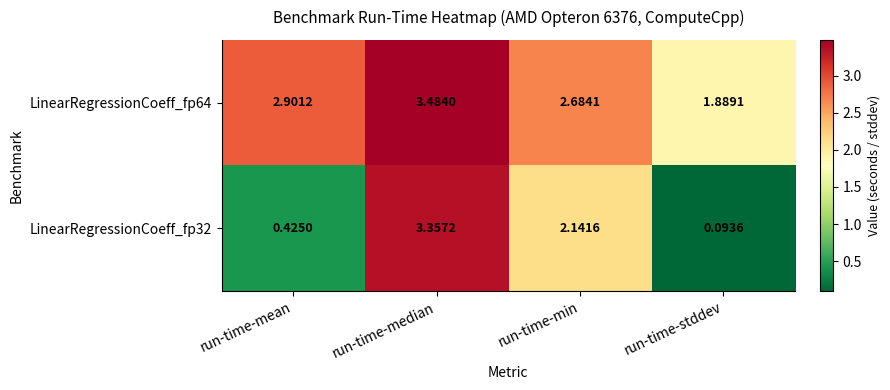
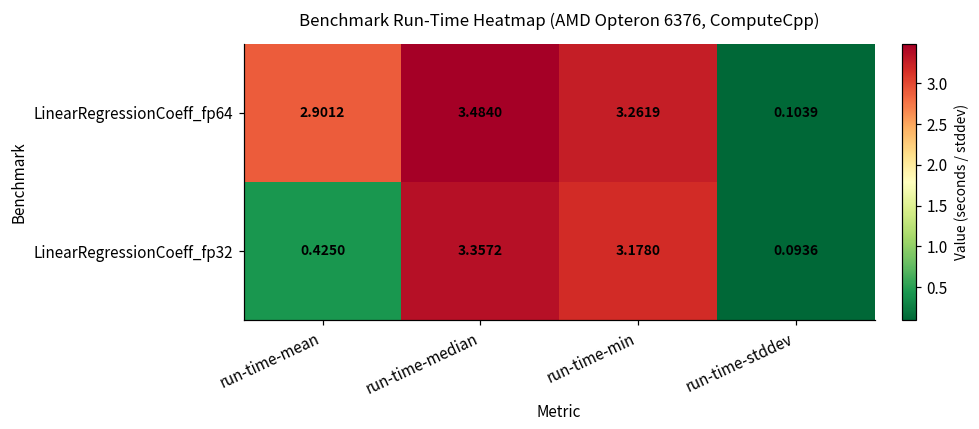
LinearRegressionCoeff_fp64, run-time-min: 2.6841 -> 3.2619
LinearRegressionCoeff_fp64, run-time-stddev: 1.8891 -> 0.1039
LinearRegressionCoeff_fp32, run-time-min: 2.1416 -> 3.1780
